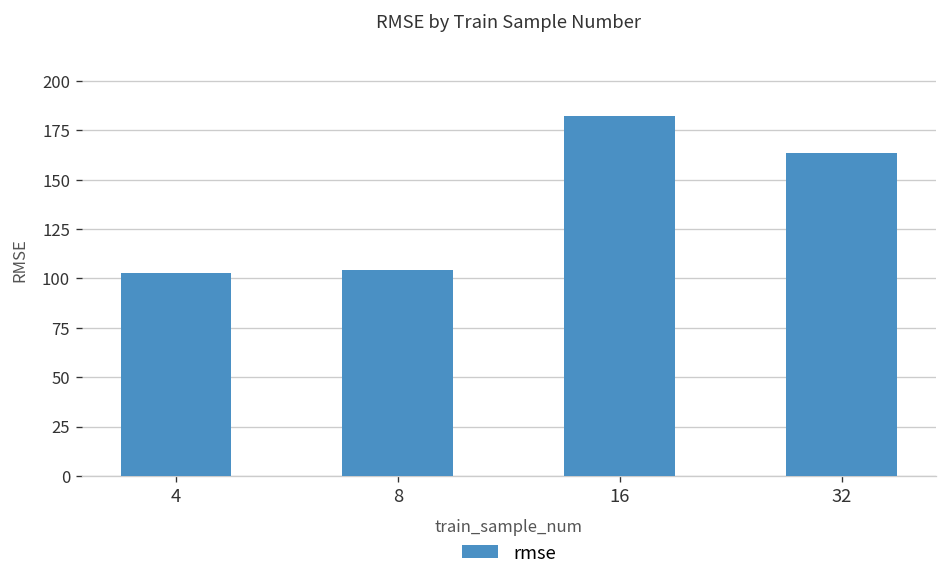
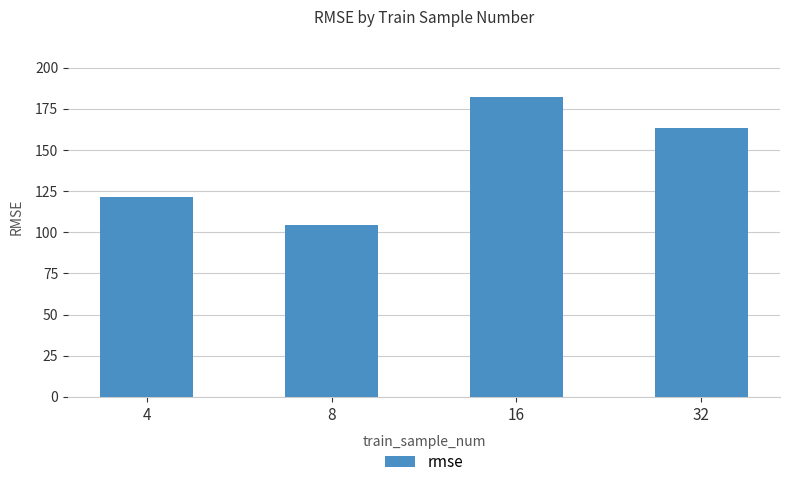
4: 103 -> 121
